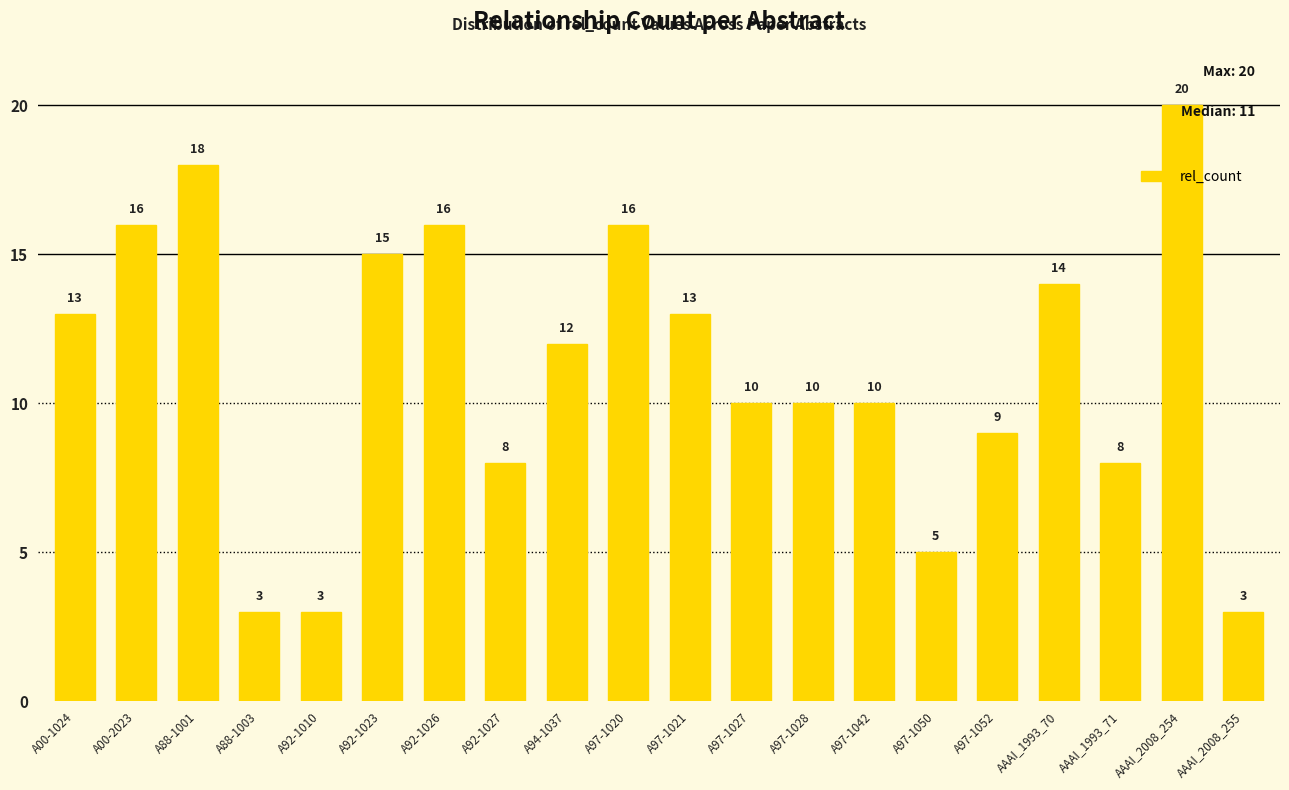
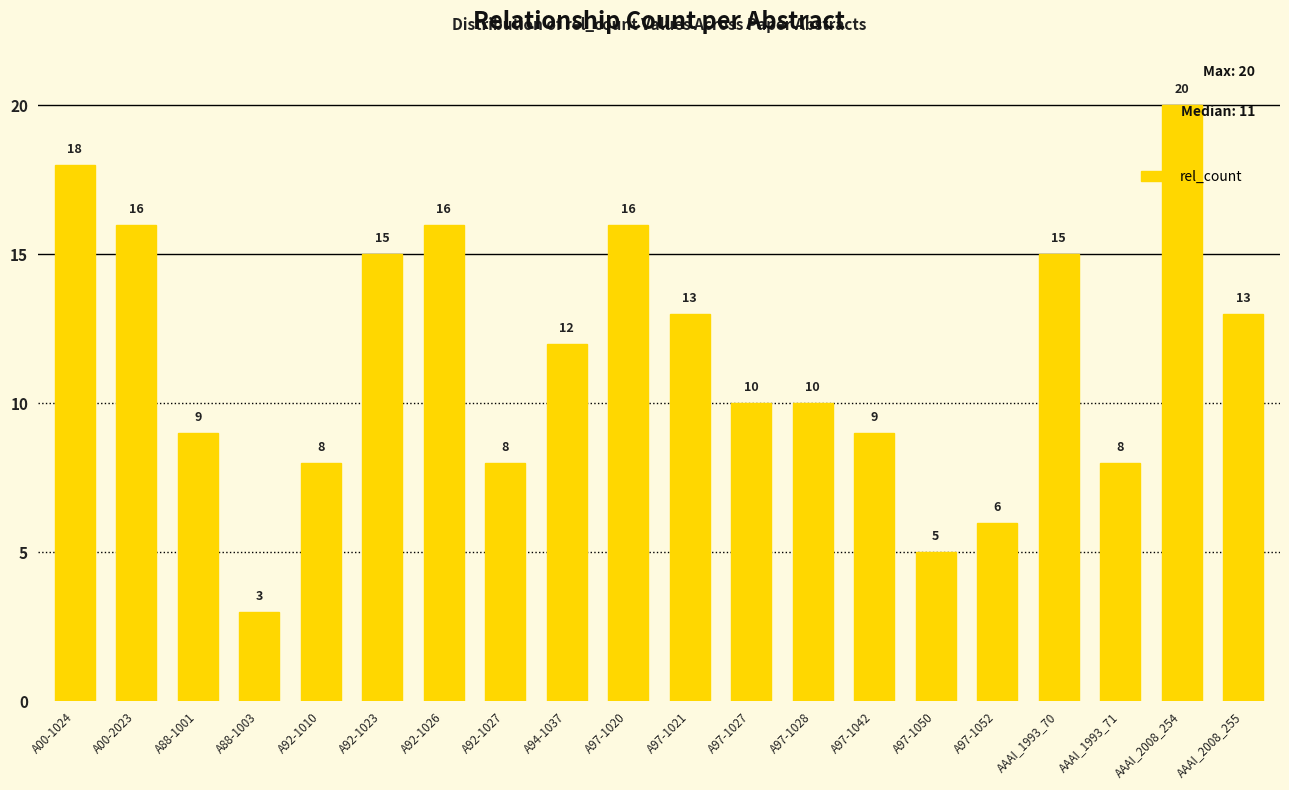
A00-1024: 13 -> 18
A88-1001: 18 -> 9
A92-1010: 3 -> 8
A97-1042: 10 -> 9
A97-1052: 9 -> 6
AAAI_1993_70: 14 -> 15
AAAI_2008_255: 3 -> 13
